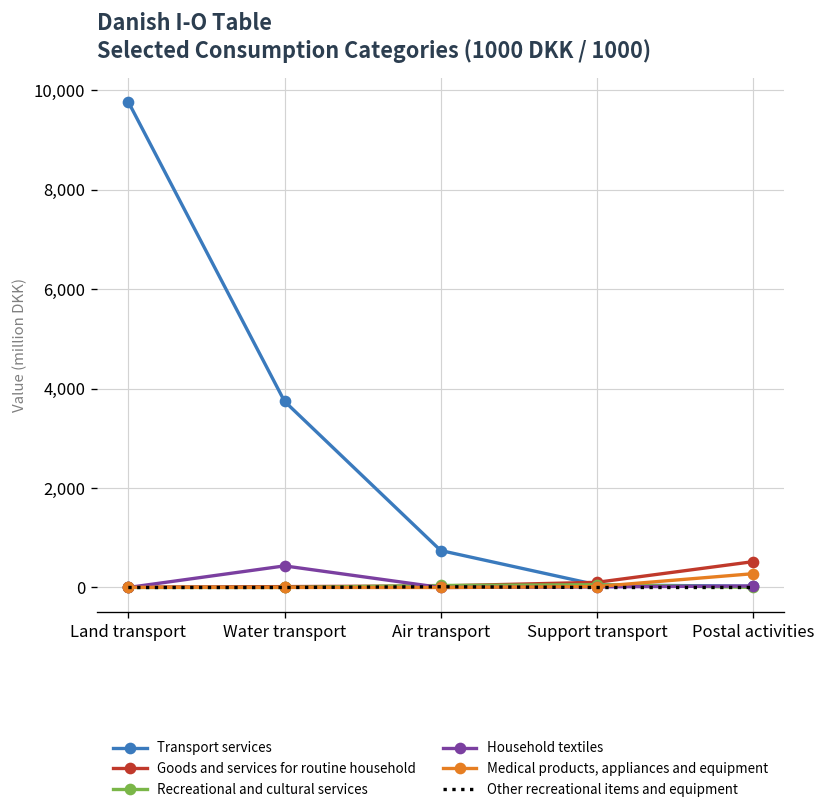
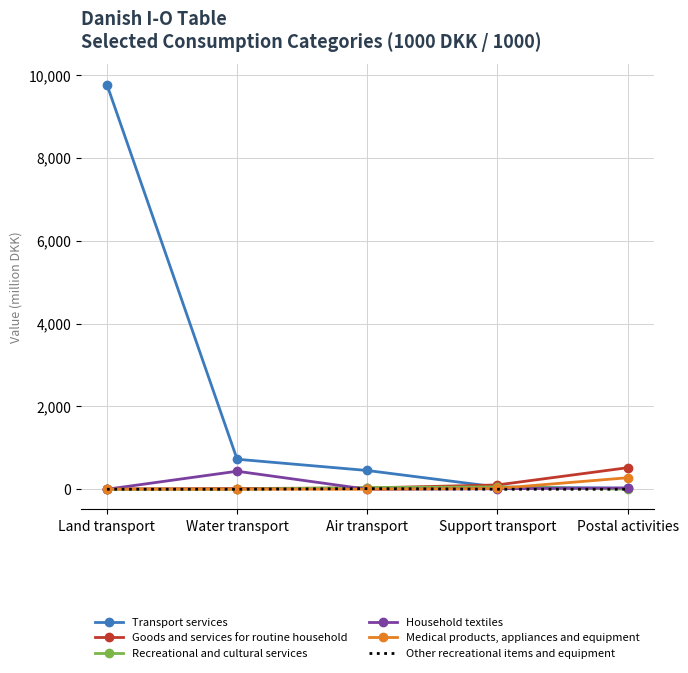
Transport services, Water transport: 3,700 -> 700
Transport services, Air transport: 700 -> 500
